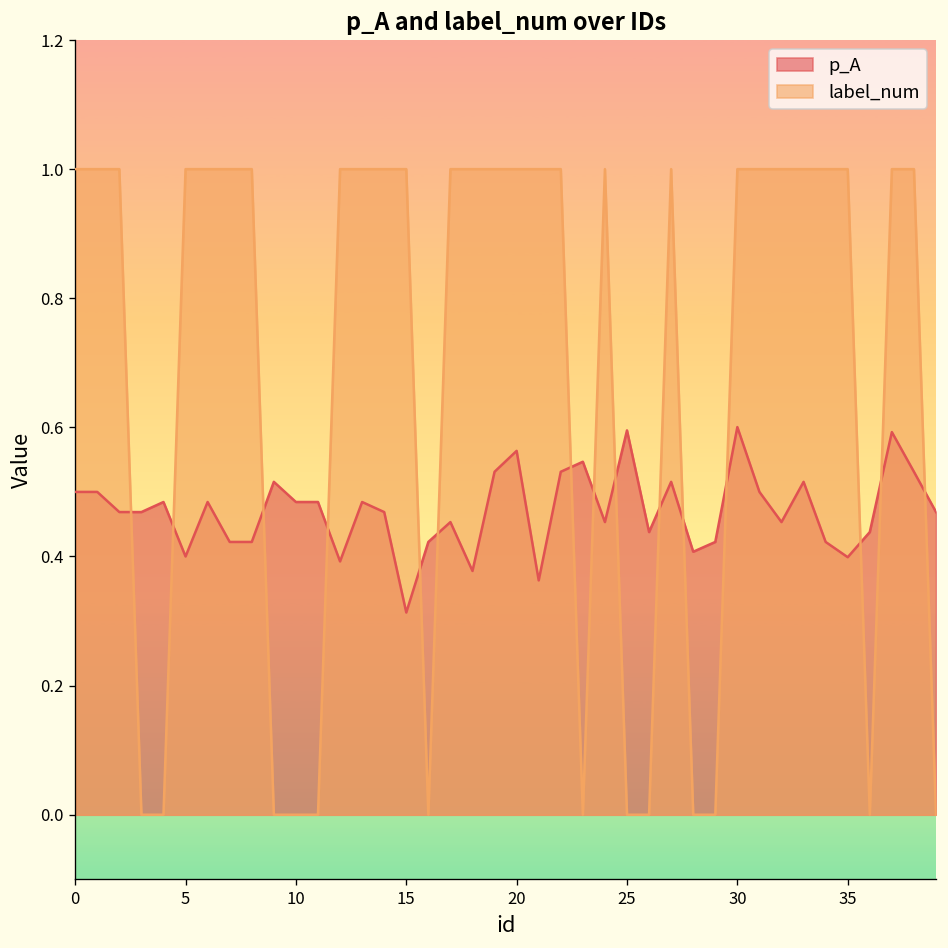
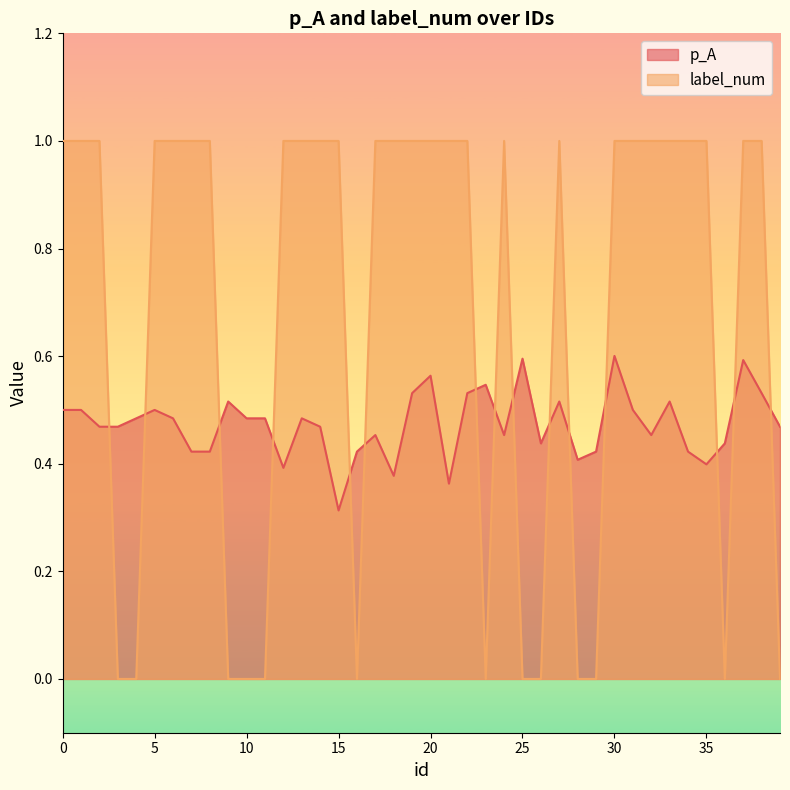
p_A, 5: 0.4 -> 0.5
